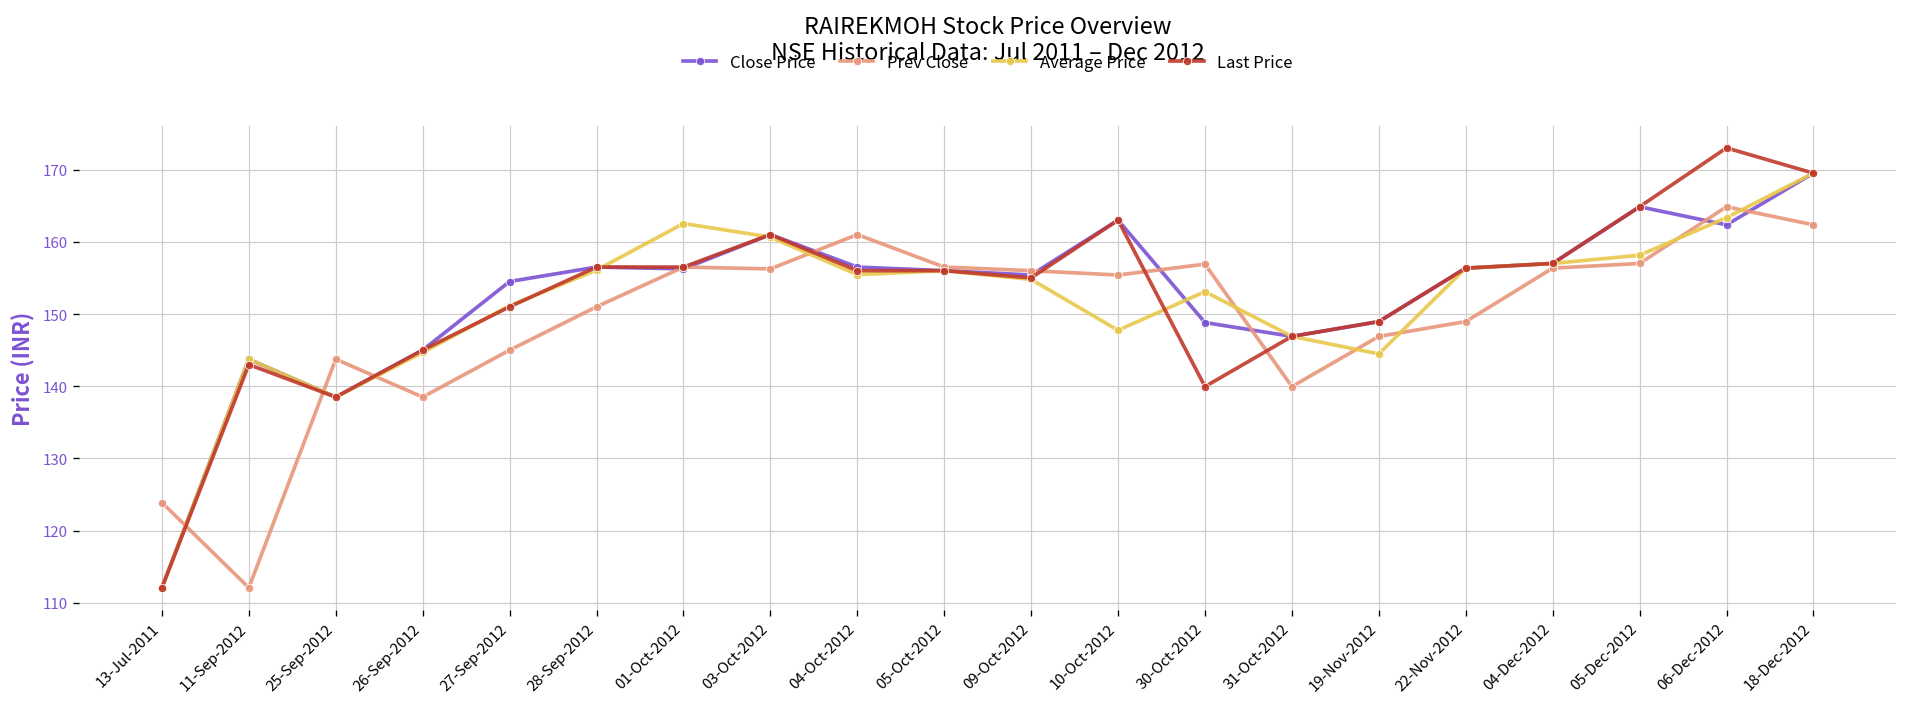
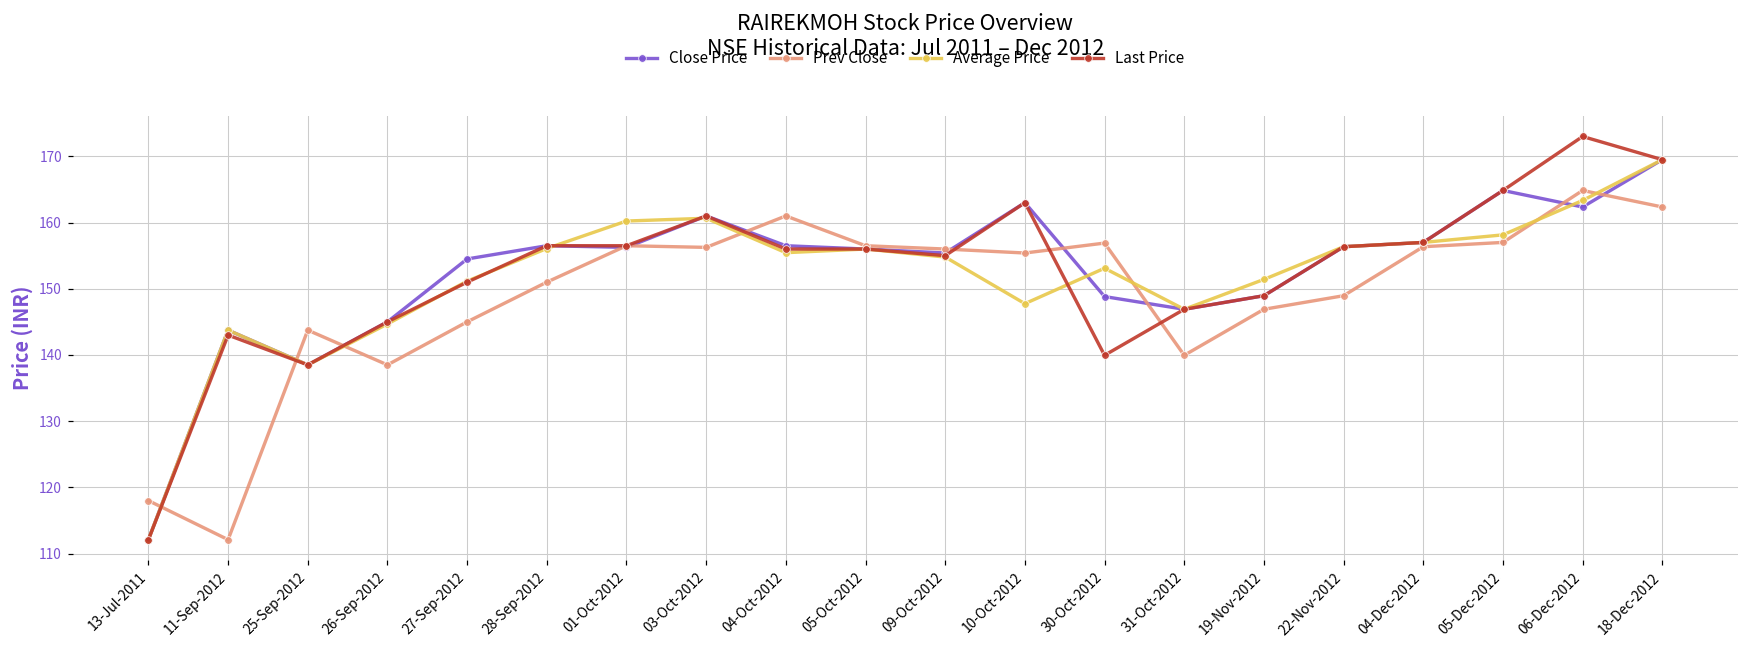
Prev Close, 13-Jul-2011: 124 -> 118
Average Price, 01-Oct-2012: 163 -> 160
Average Price, 19-Nov-2012: 144 -> 151
